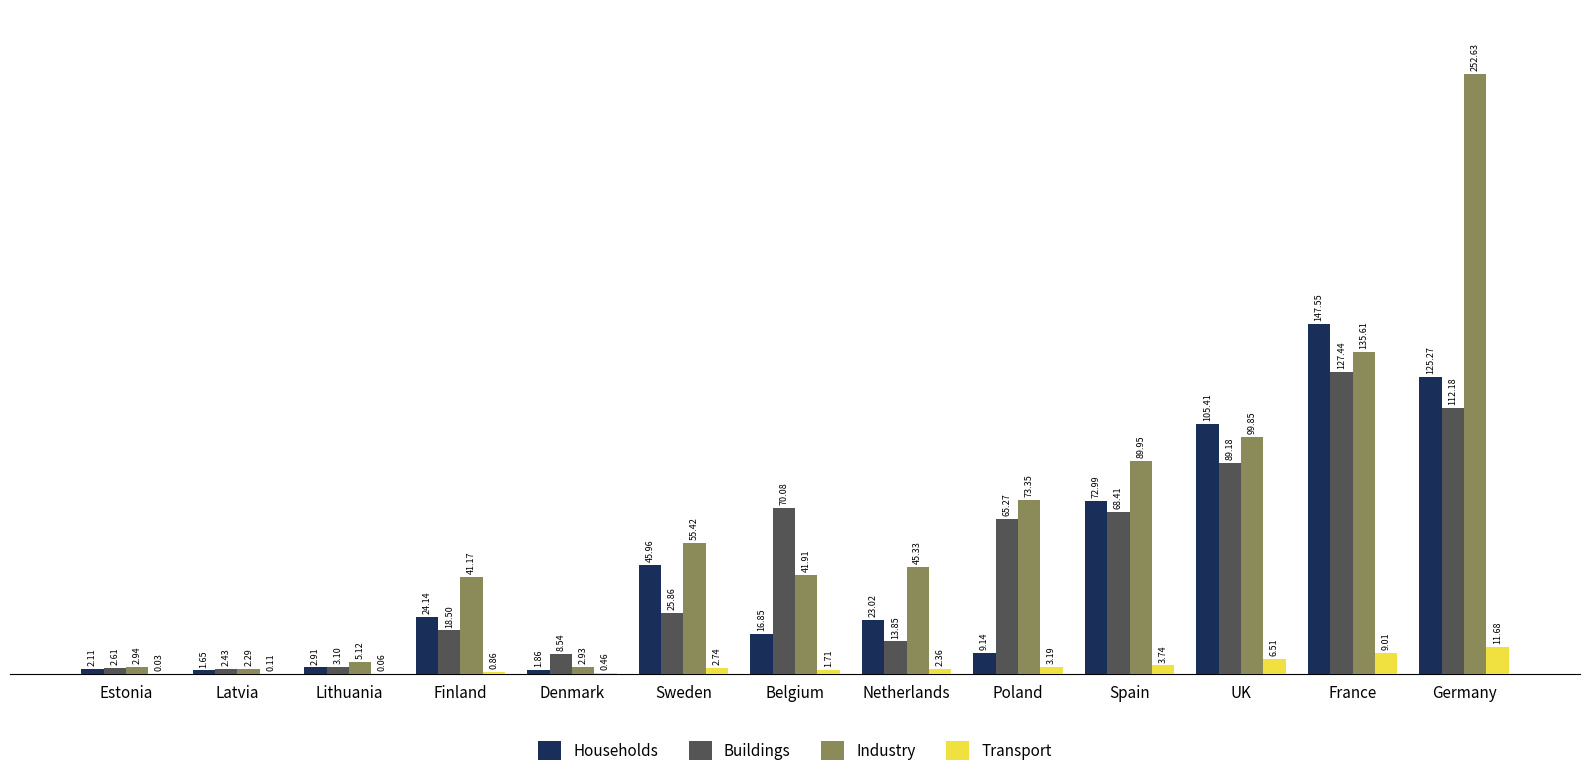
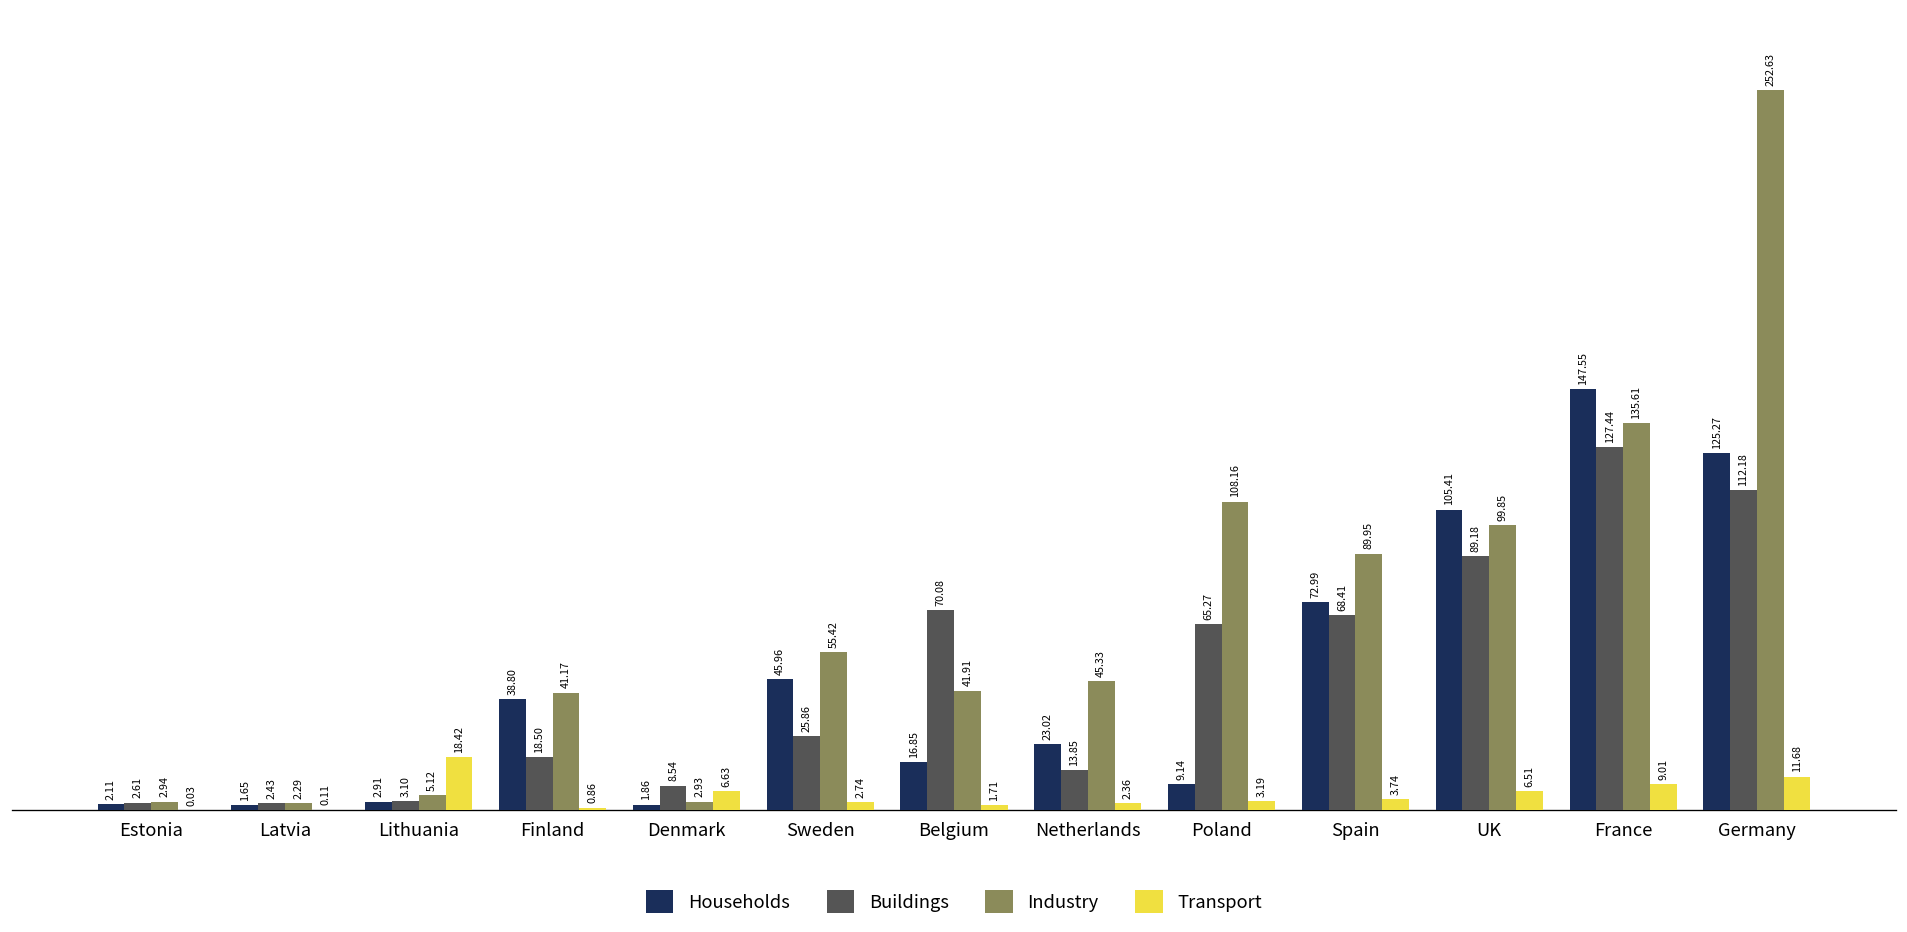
Transport, Lithuania: 0.06 -> 18.42
Households, Finland: 24.14 -> 38.80
Transport, Denmark: 0.46 -> 6.63
Industry, Poland: 73.35 -> 108.16
